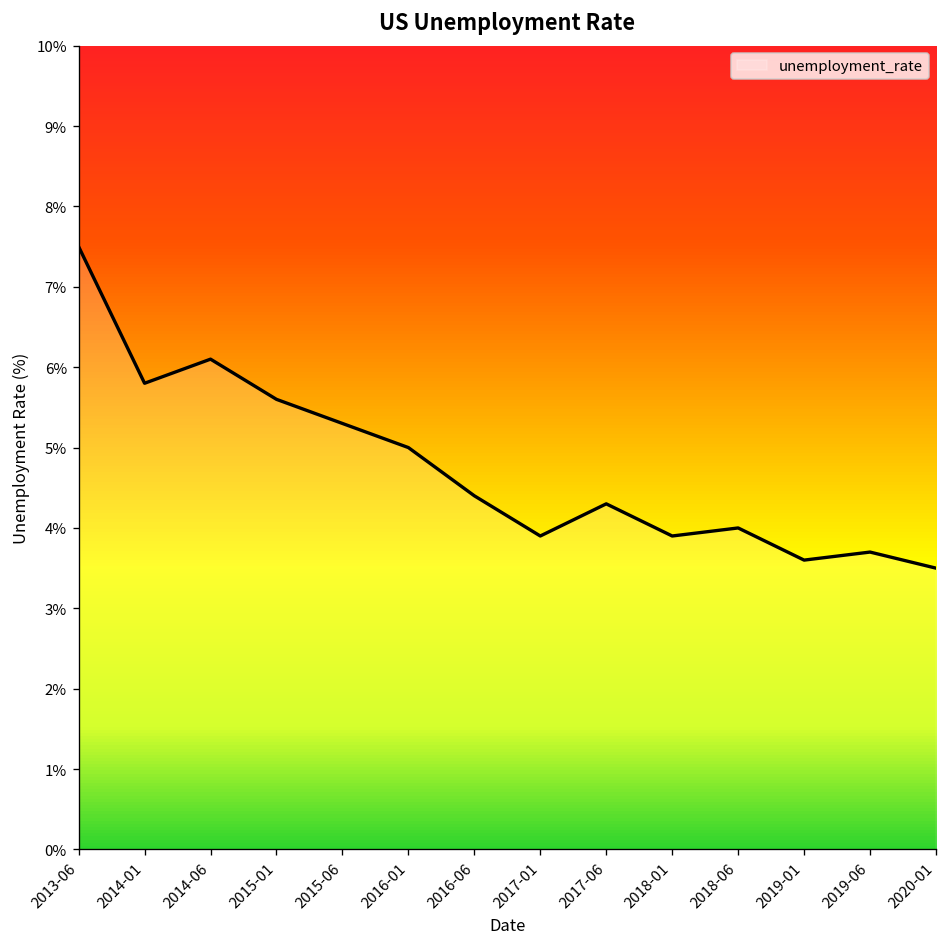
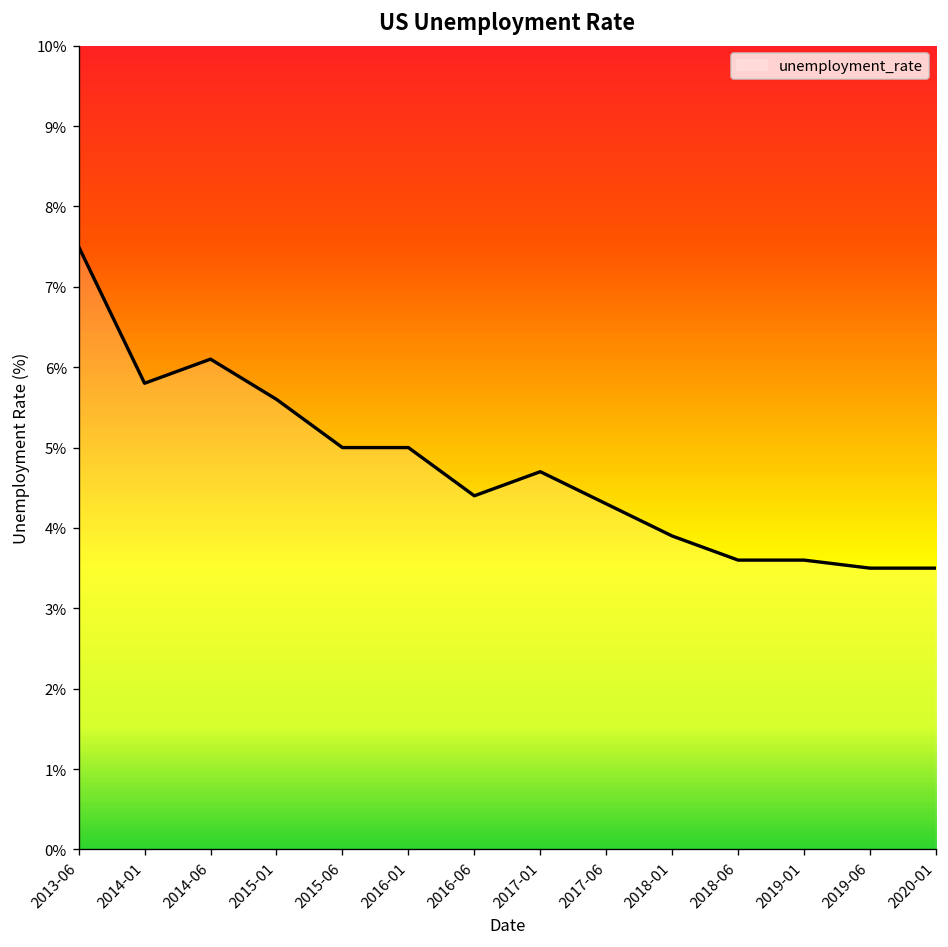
2015-06: 5.3% -> 5.0%
2017-01: 3.9% -> 4.7%
2018-06: 4.0% -> 3.6%
2019-06: 3.7% -> 3.5%
